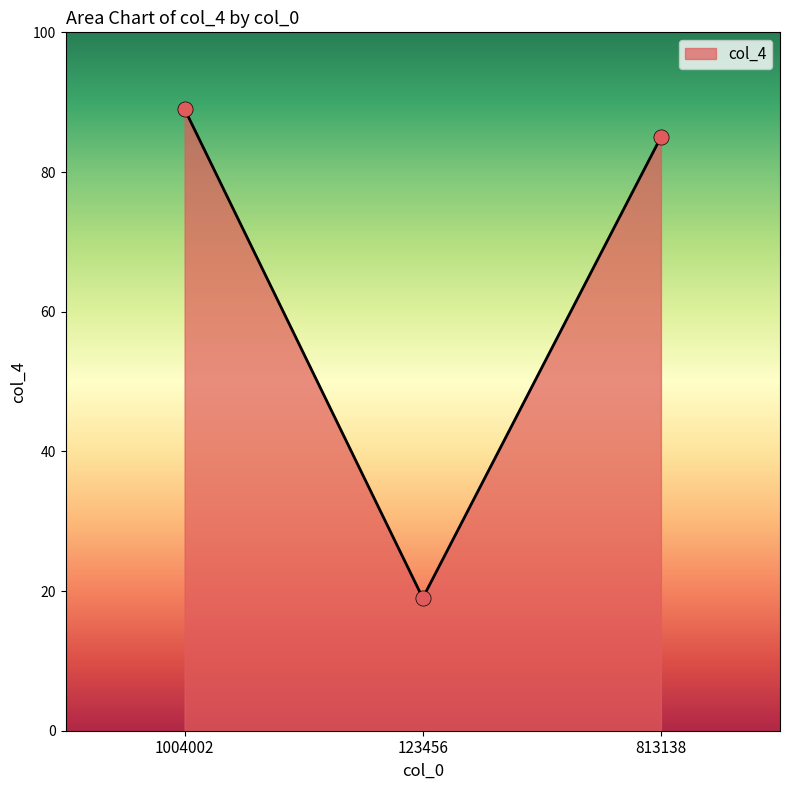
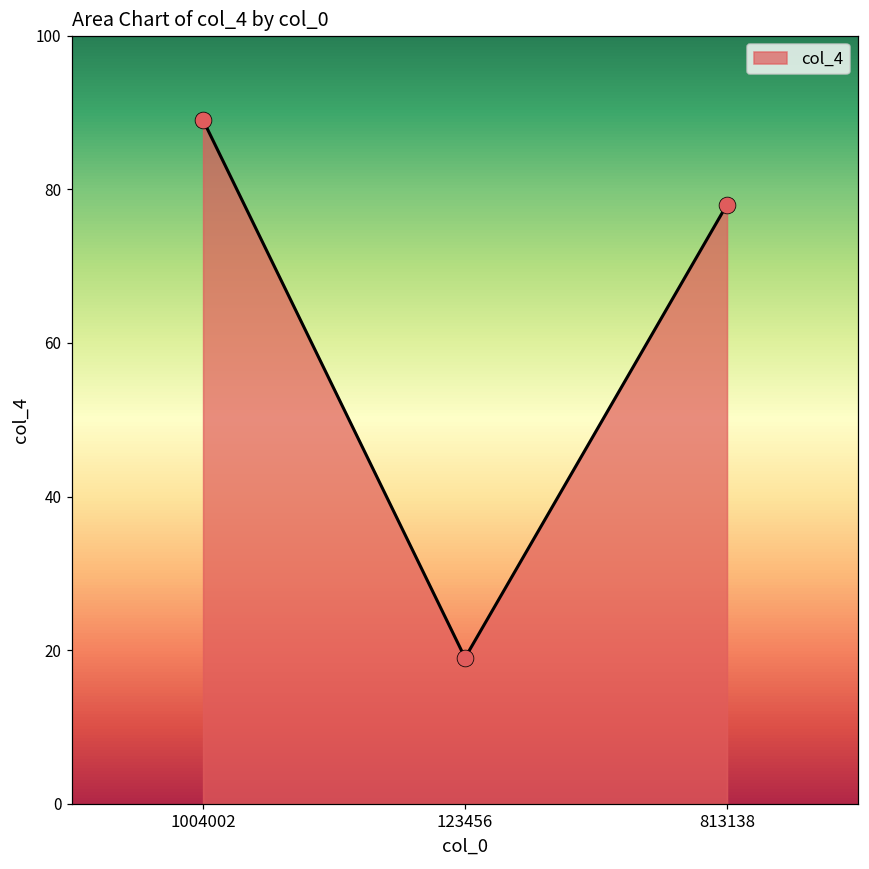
813138: 85 -> 78
